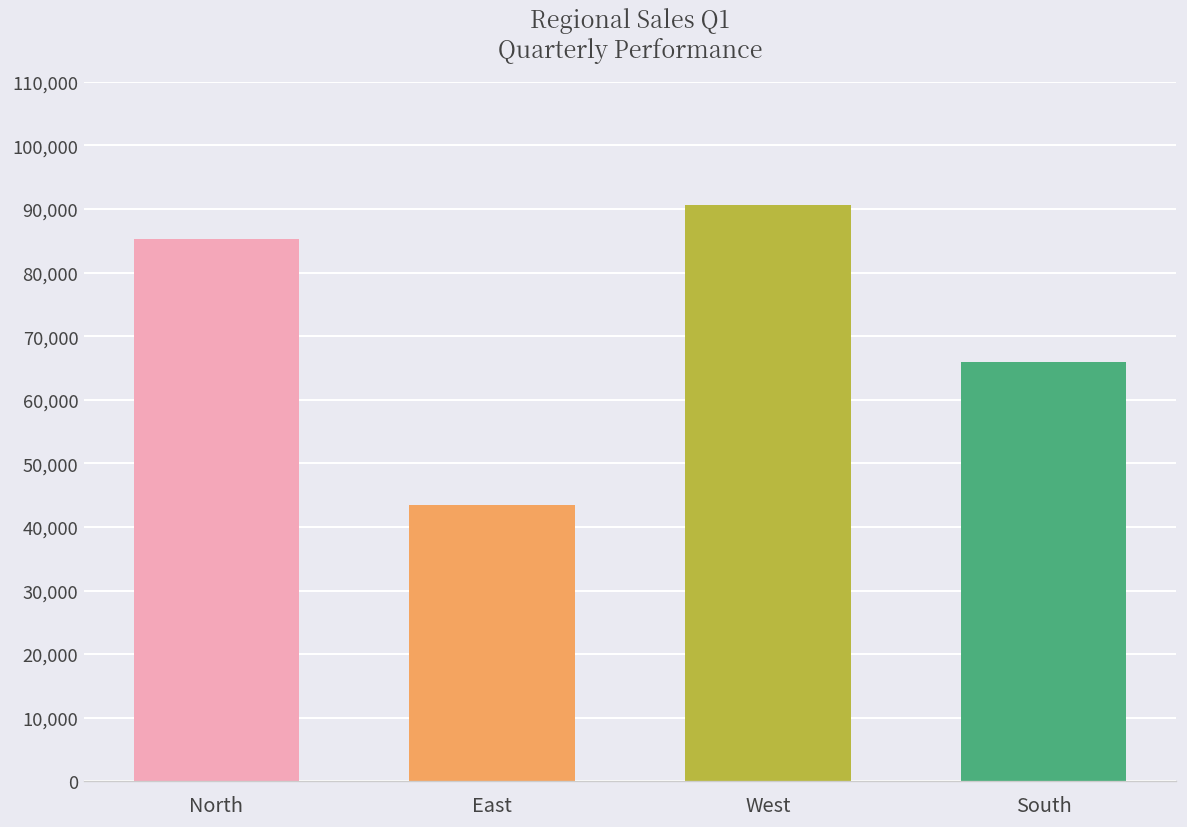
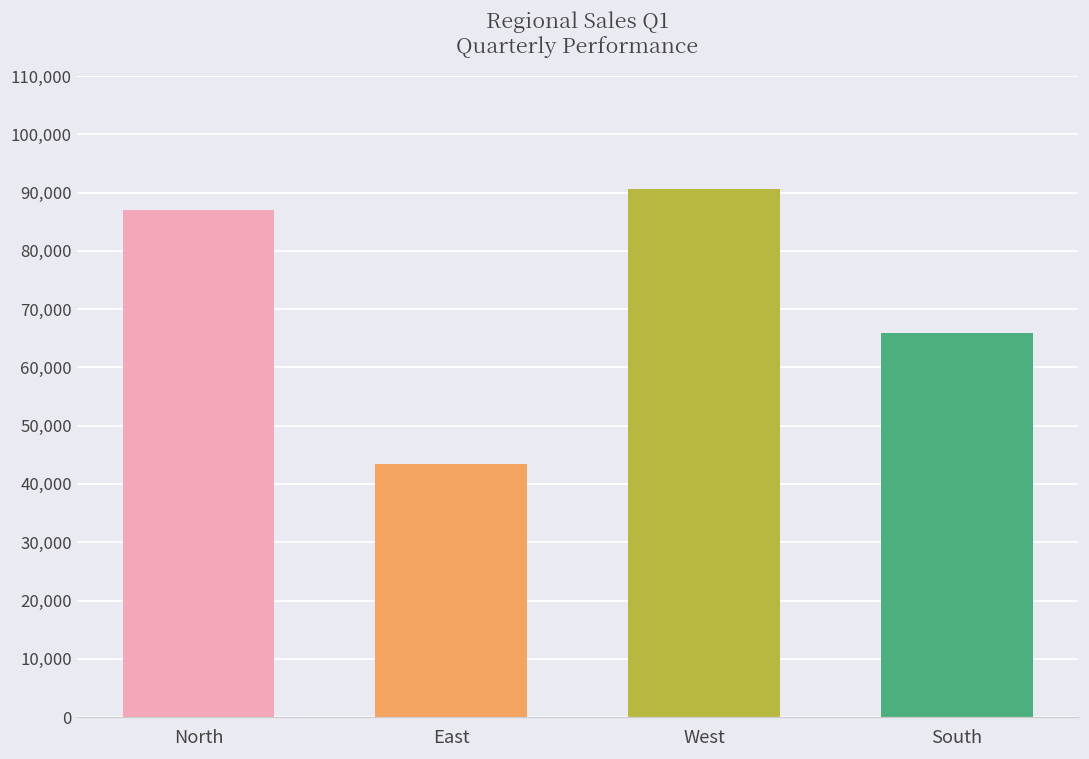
North: 85,000 -> 87,000
